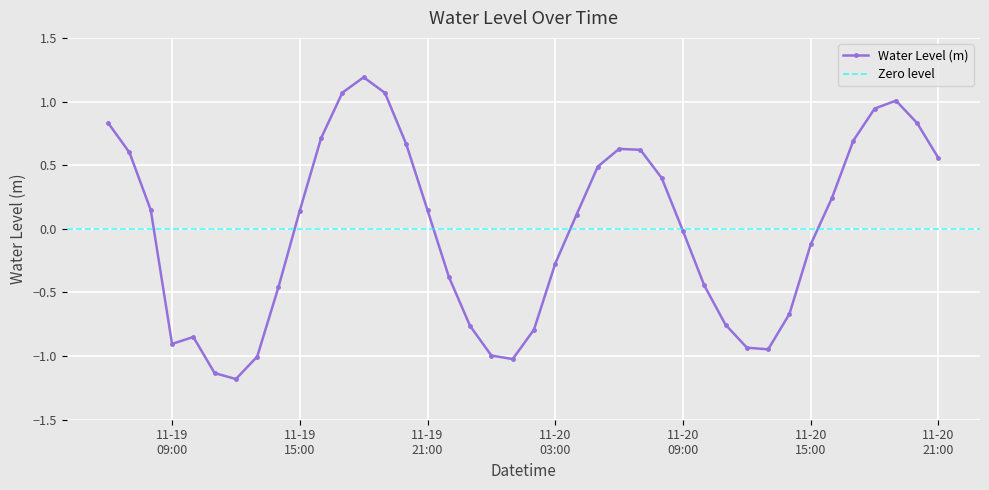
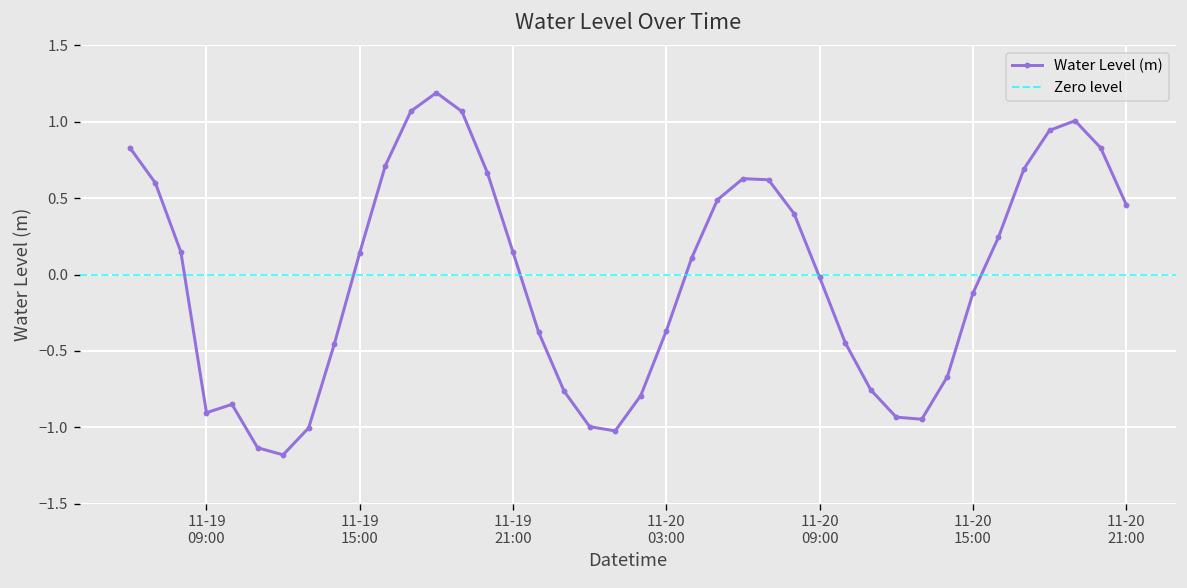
11-20 03:00: -0.27 -> -0.37
11-20 21:00: 0.55 -> 0.46
